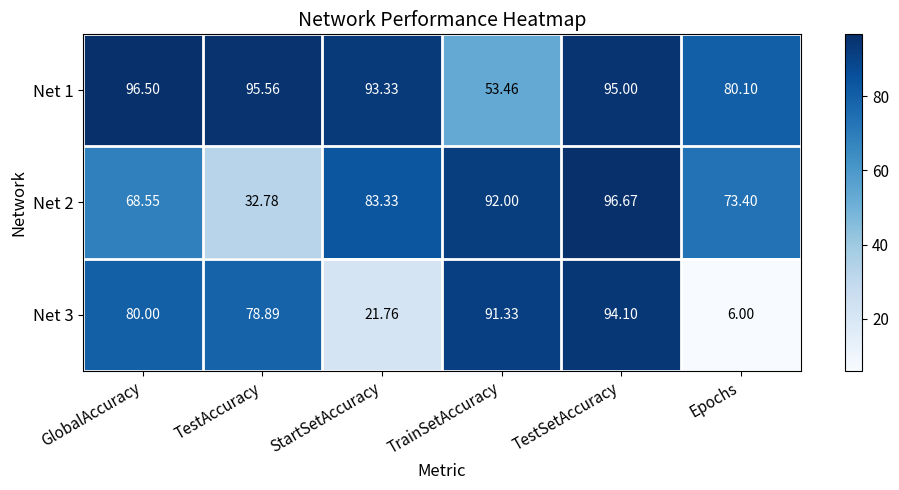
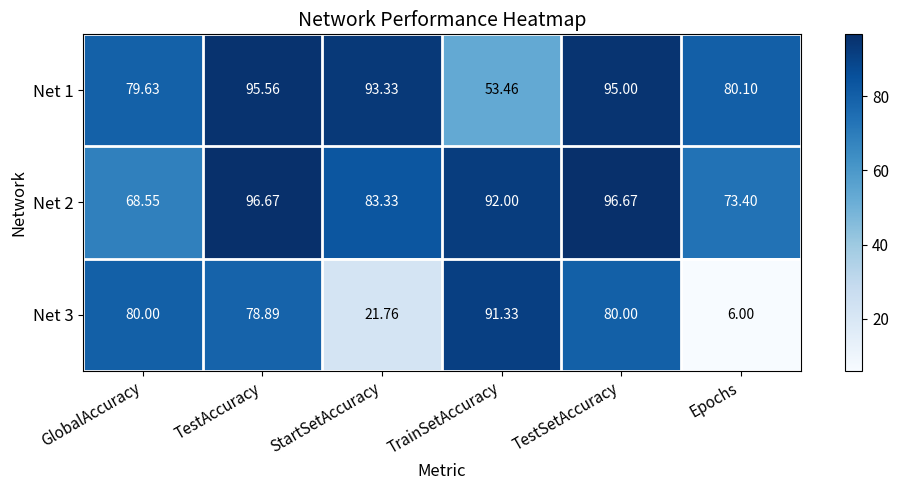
Net 1, GlobalAccuracy: 96.50 -> 79.63
Net 2, TestAccuracy: 32.78 -> 96.67
Net 3, TestSetAccuracy: 94.10 -> 80.00
